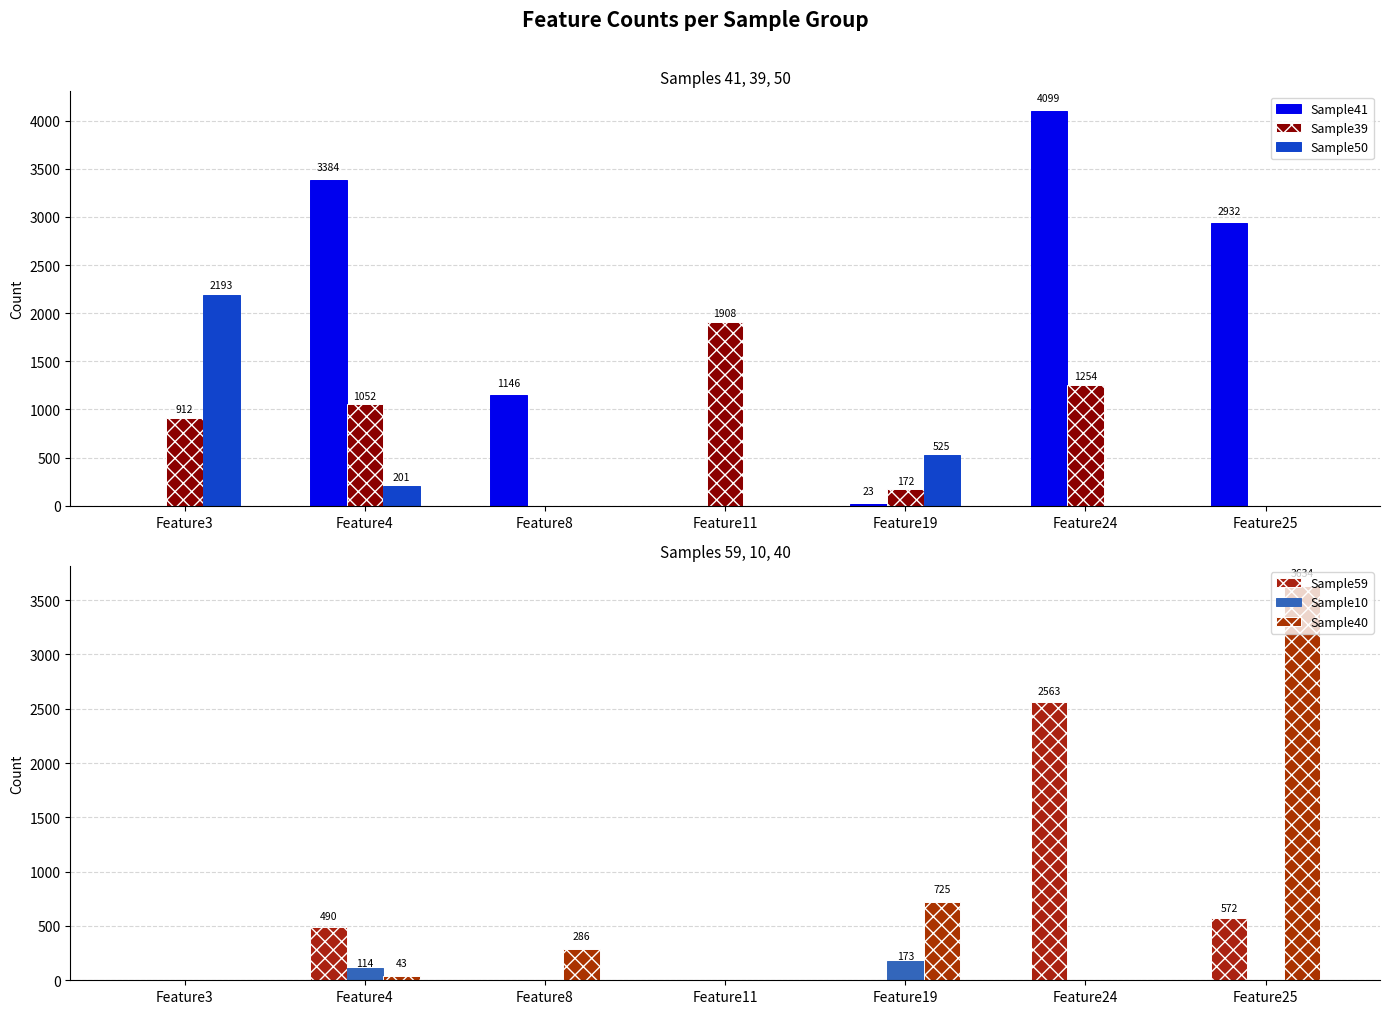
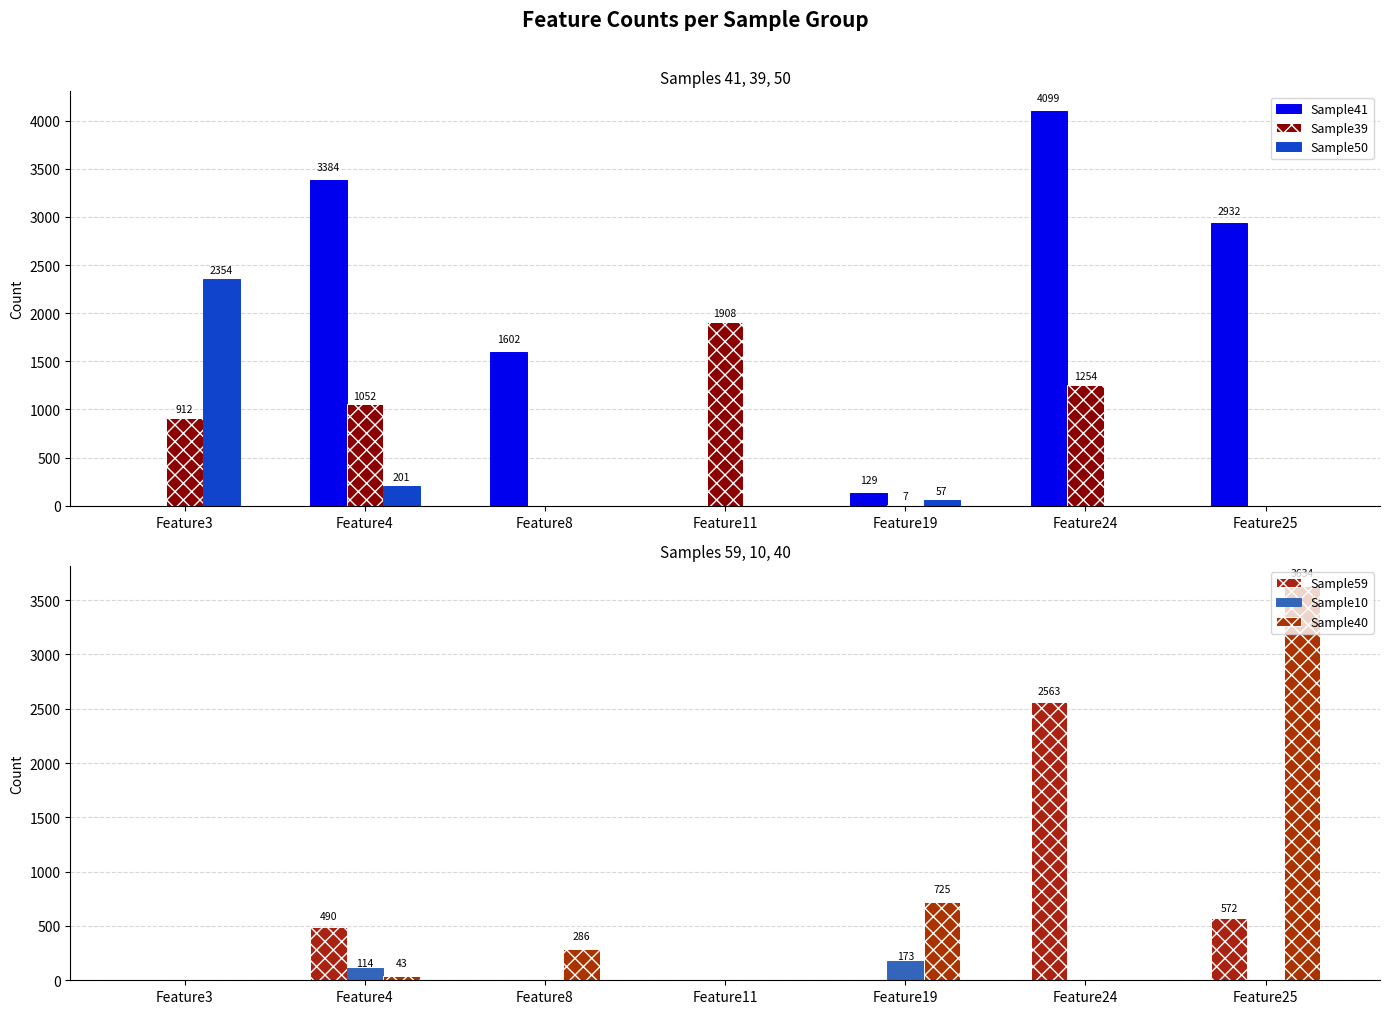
Samples 41, 39, 50, Sample50, Feature3: 2193 -> 2354
Samples 41, 39, 50, Sample41, Feature8: 1146 -> 1602
Samples 41, 39, 50, Sample41, Feature19: 23 -> 129
Samples 41, 39, 50, Sample39, Feature19: 172 -> 7
Samples 41, 39, 50, Sample50, Feature19: 525 -> 57
